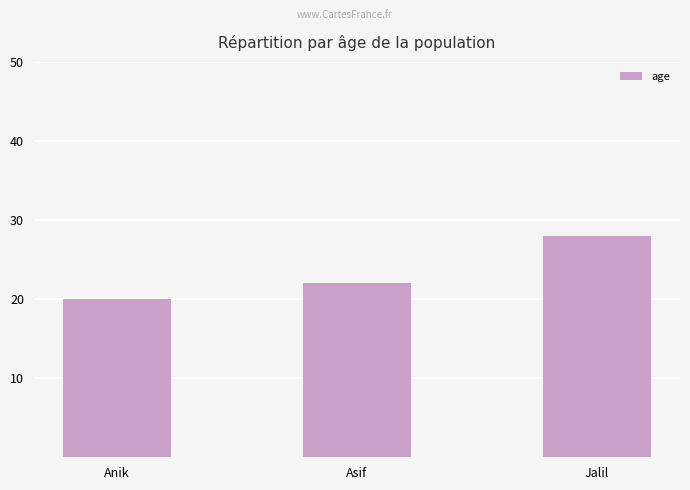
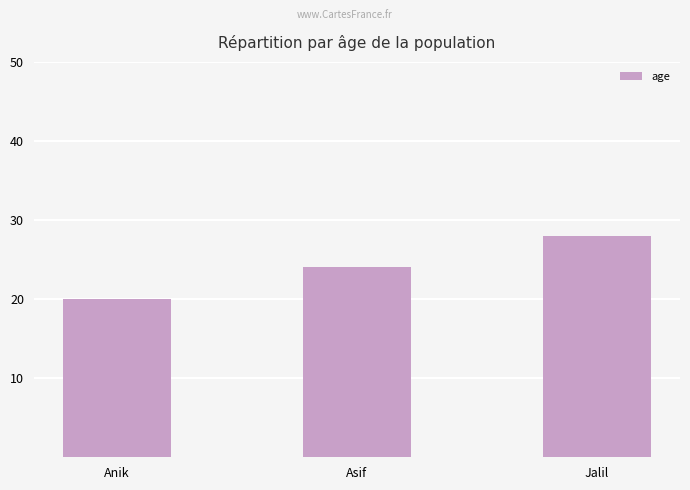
Asif: 22 -> 24
